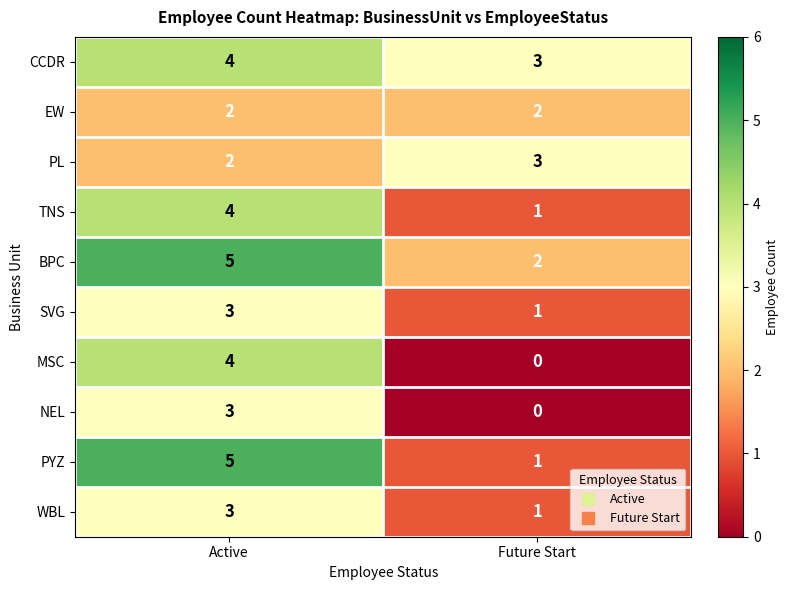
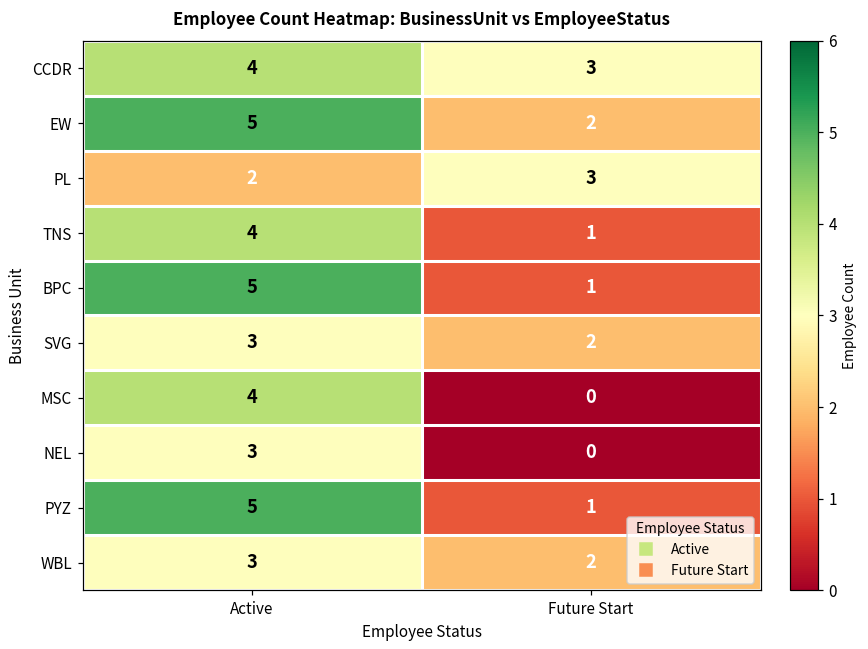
EW, Active: 2 -> 5
BPC, Future Start: 2 -> 1
SVG, Future Start: 1 -> 2
WBL, Future Start: 1 -> 2
